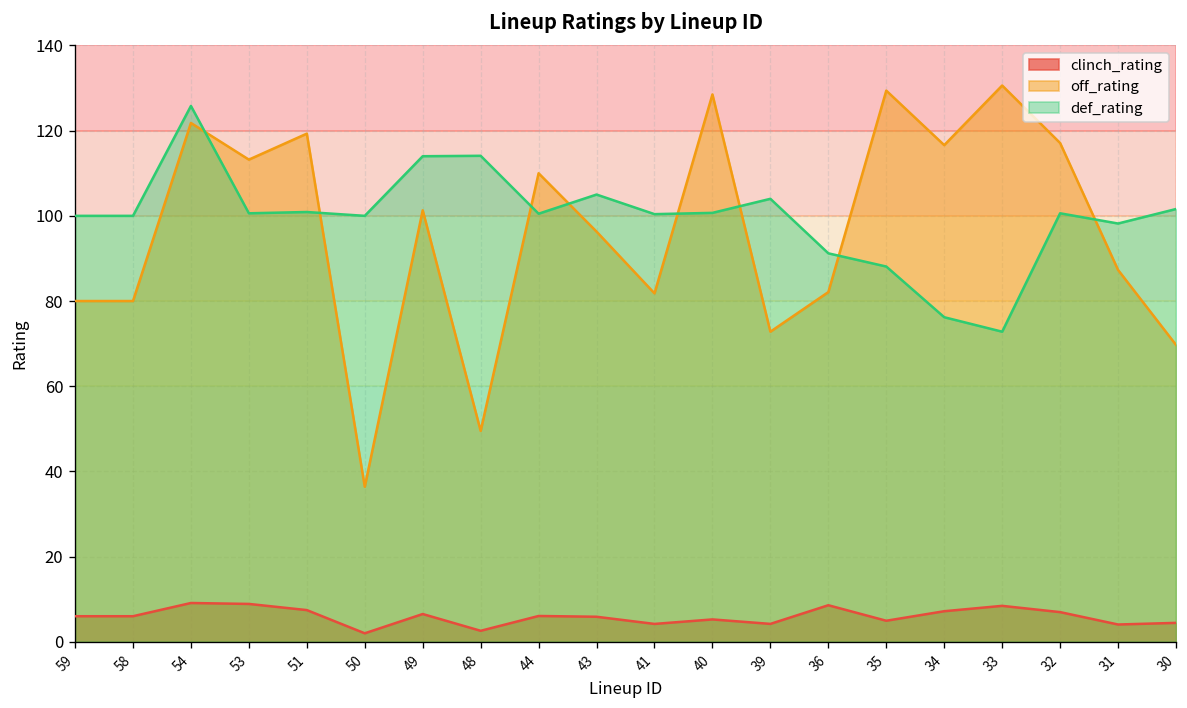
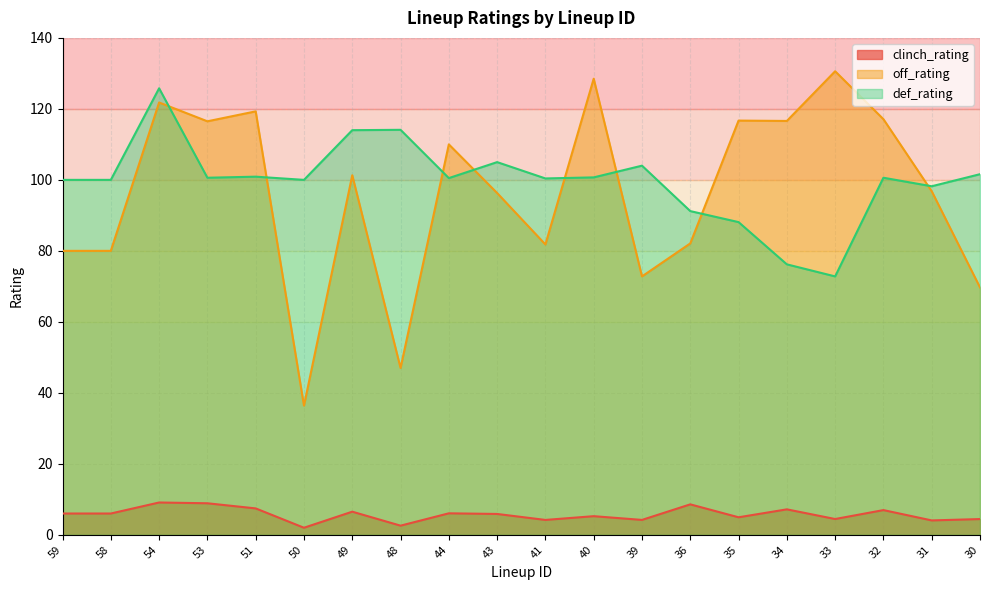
off_rating, 53: 113 -> 117
off_rating, 48: 50 -> 47
off_rating, 35: 129 -> 117
clinch_rating, 33: 8 -> 4
off_rating, 31: 87 -> 97
